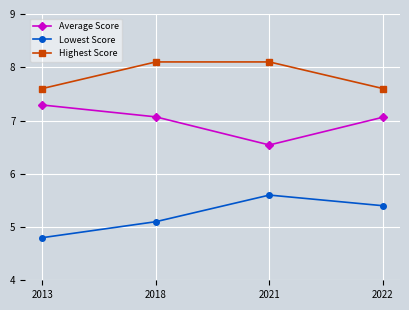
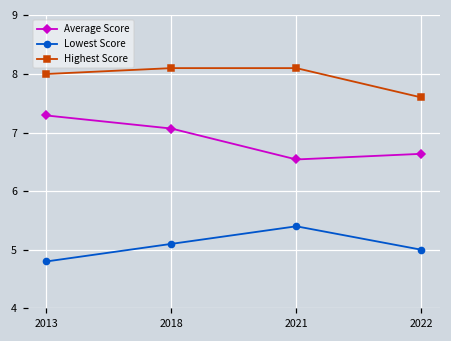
Highest Score, 2013: 7.6 -> 8.0
Lowest Score, 2021: 5.6 -> 5.4
Average Score, 2022: 7.1 -> 6.6
Lowest Score, 2022: 5.4 -> 5.0
